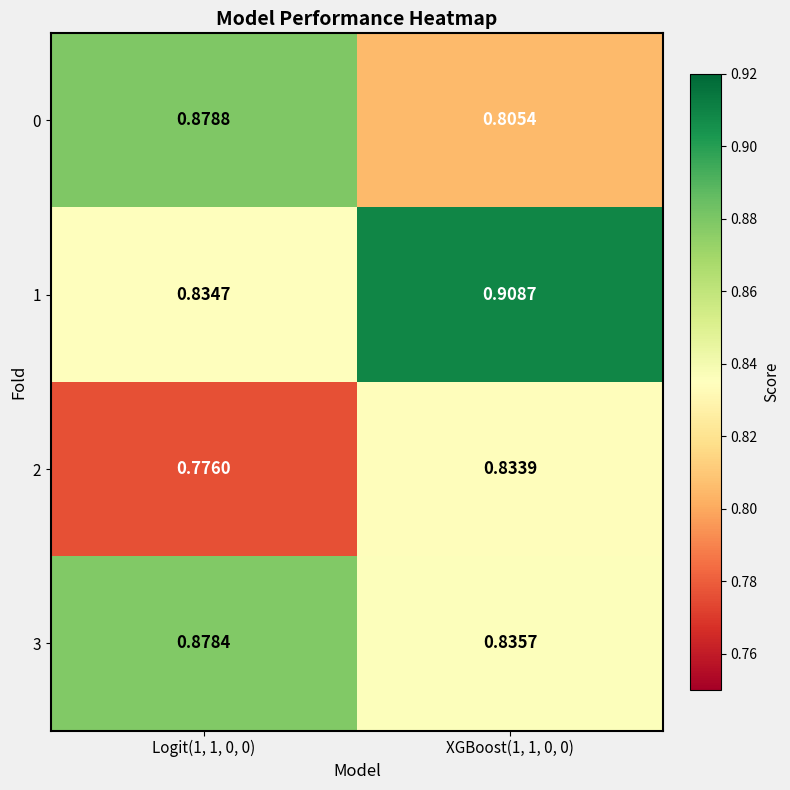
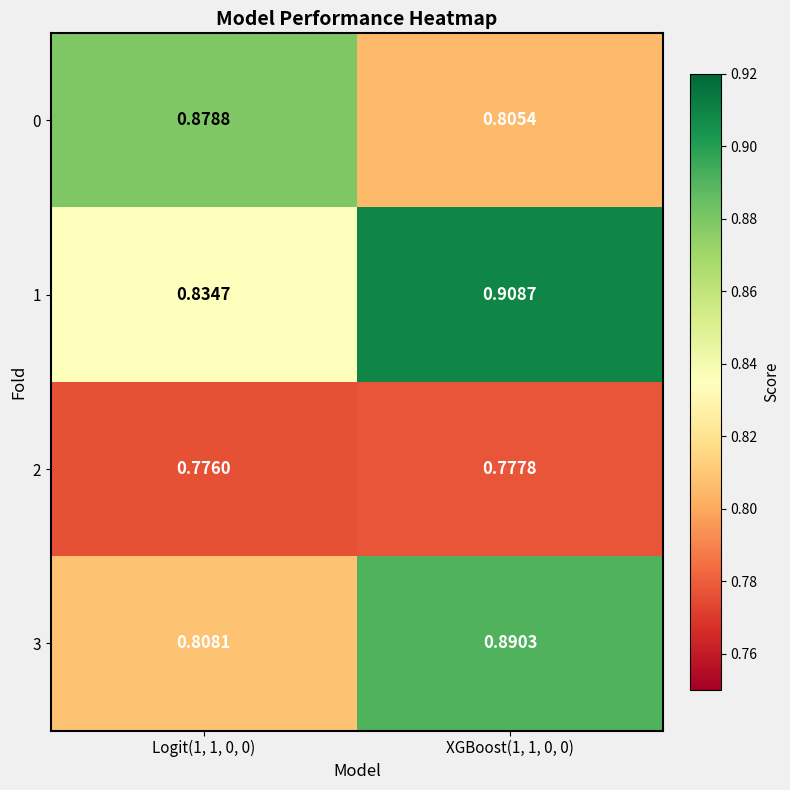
2, XGBoost(1, 1, 0, 0): 0.8339 -> 0.7778
3, Logit(1, 1, 0, 0): 0.8784 -> 0.8081
3, XGBoost(1, 1, 0, 0): 0.8357 -> 0.8903
